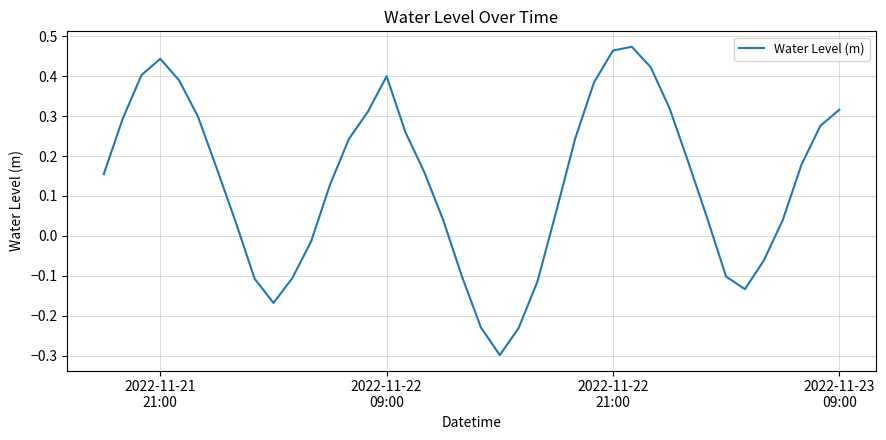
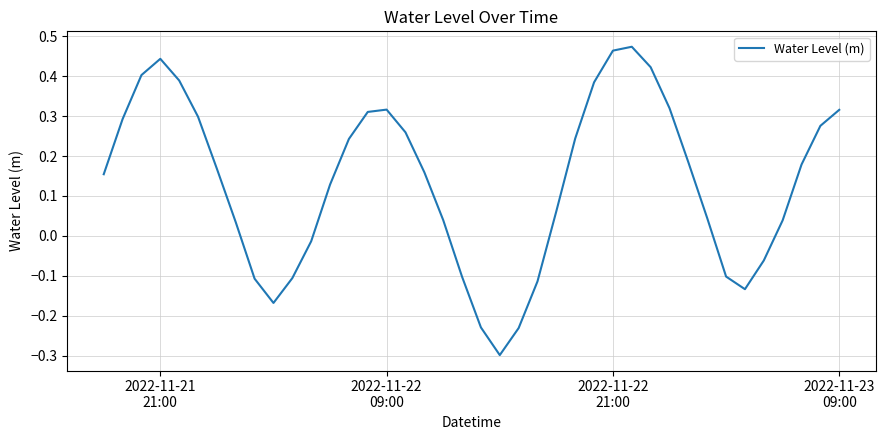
2022-11-22 09:00: 0.40 -> 0.32
